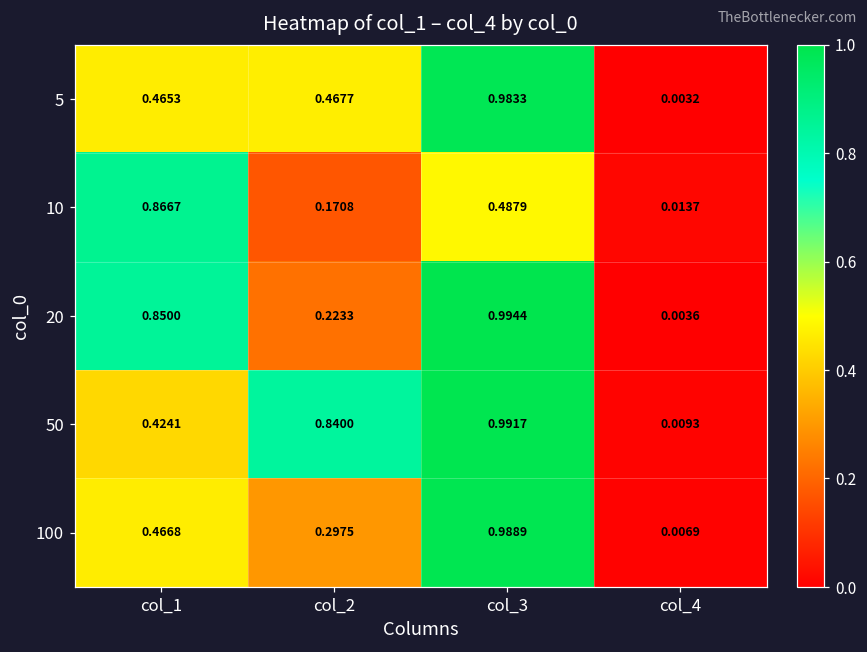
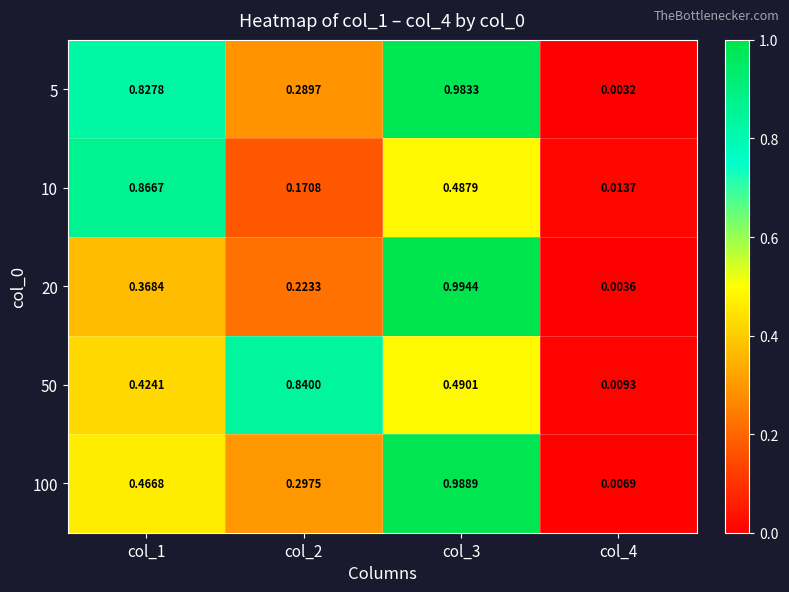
5, col_1: 0.4653 -> 0.8278
5, col_2: 0.4677 -> 0.2897
20, col_1: 0.8500 -> 0.3684
50, col_3: 0.9917 -> 0.4901
